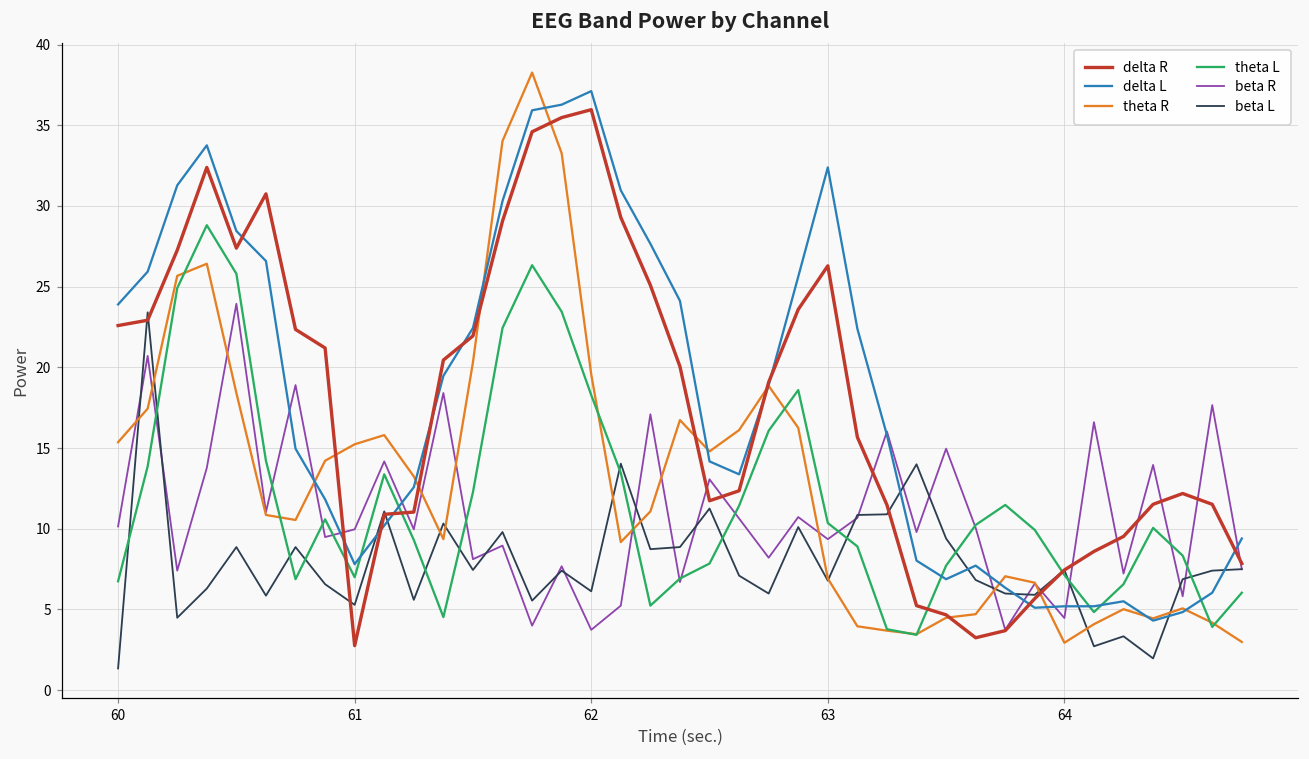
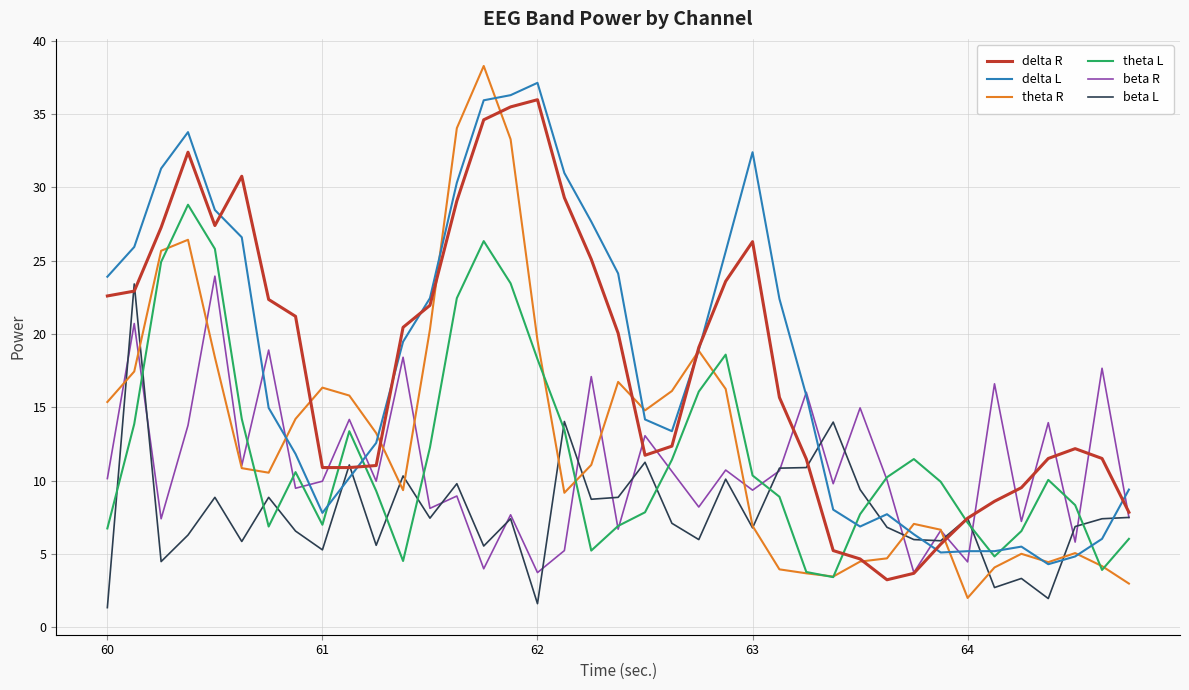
delta R, 61: 2.8 -> 10.9
theta R, 61: 15.2 -> 16.3
beta L, 62: 6.1 -> 1.6
theta R, 64: 2.9 -> 2.0
